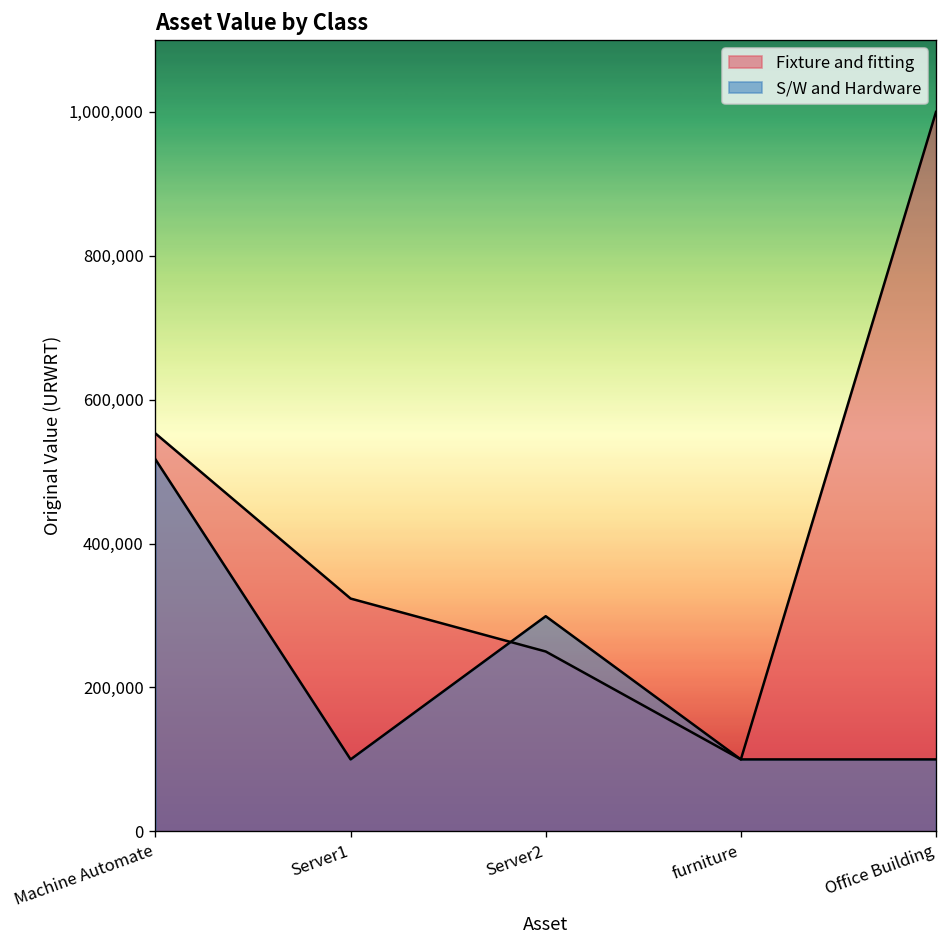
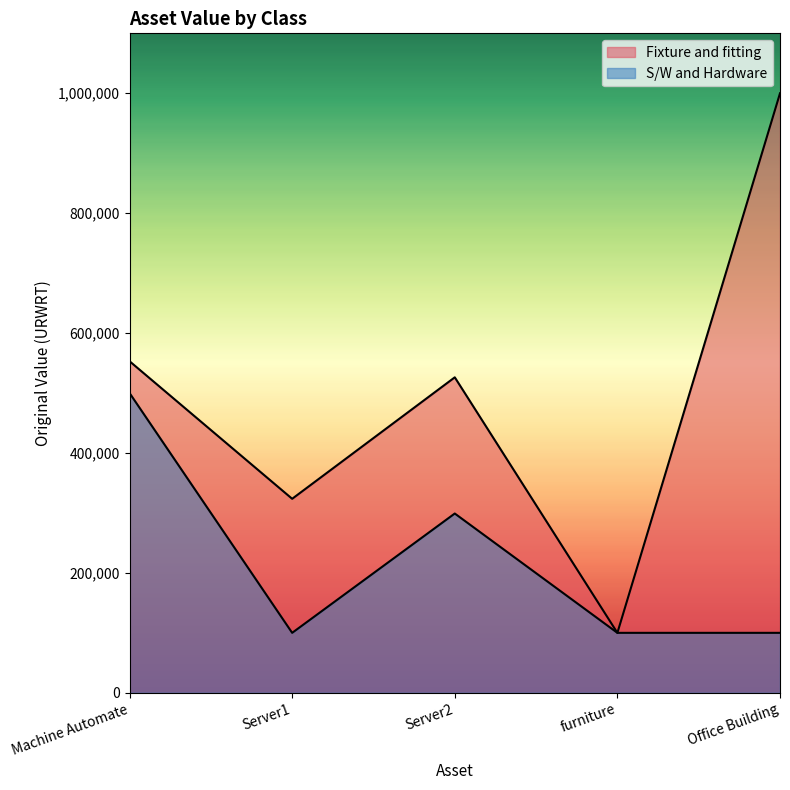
S/W and Hardware, Machine Automate: 520,000 -> 500,000
Fixture and fitting, Server2: 250,000 -> 530,000
